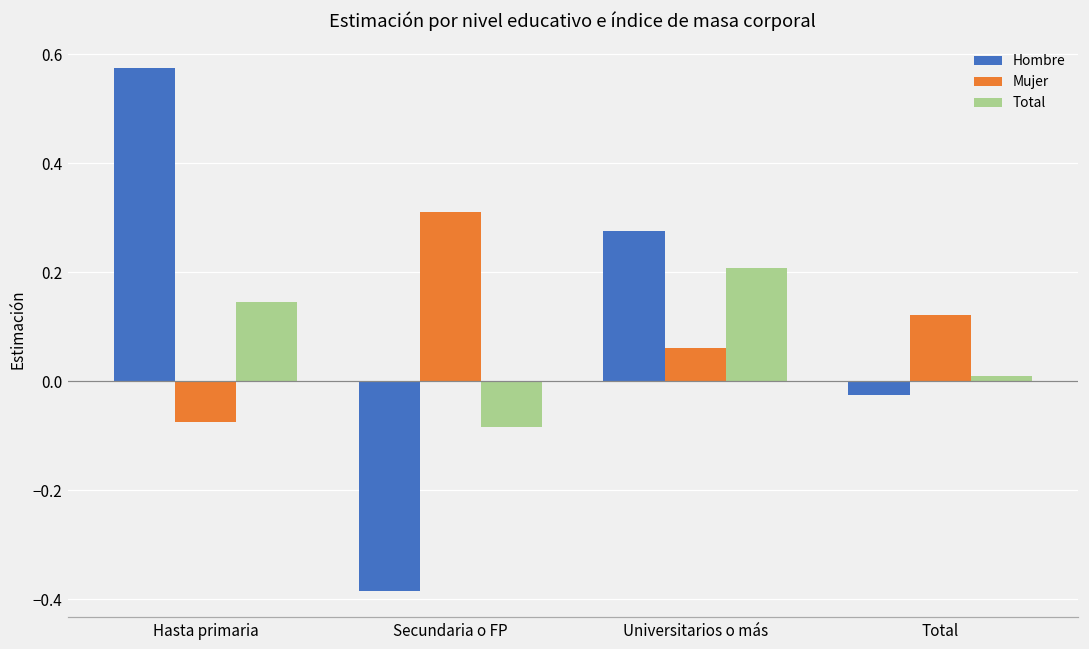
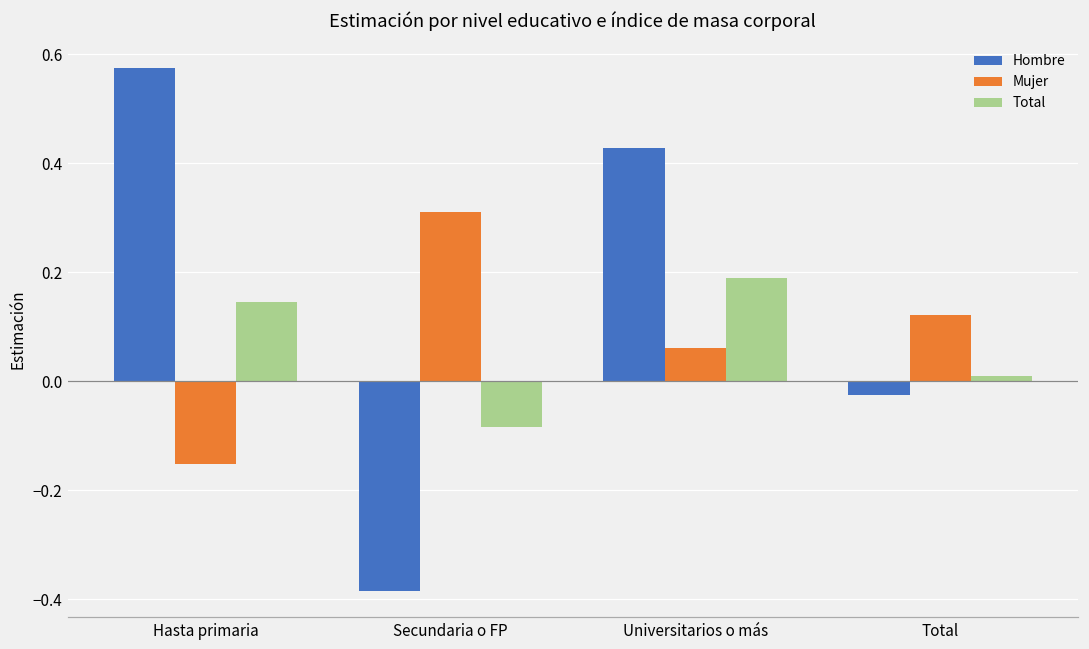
Mujer, Hasta primaria: -0.08 -> -0.15
Hombre, Universitarios o más: 0.28 -> 0.43
Total, Universitarios o más: 0.21 -> 0.19
